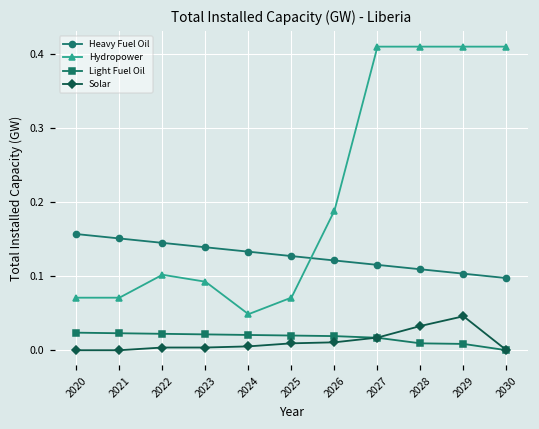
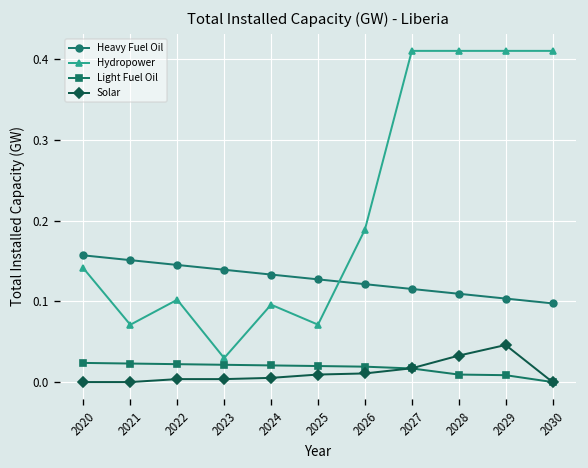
Hydropower, 2020: 0.07 -> 0.14
Hydropower, 2023: 0.09 -> 0.03
Hydropower, 2024: 0.05 -> 0.10
